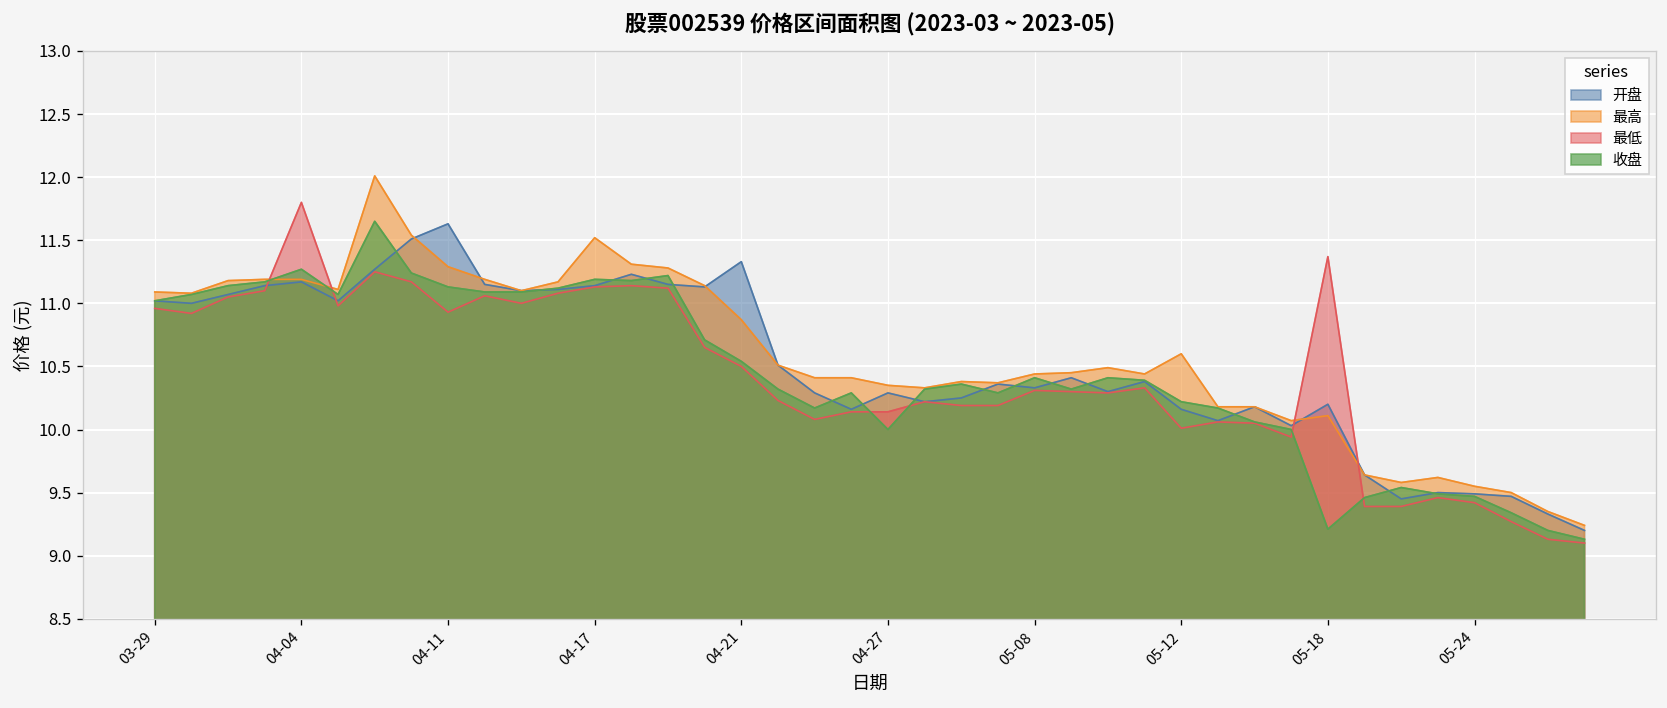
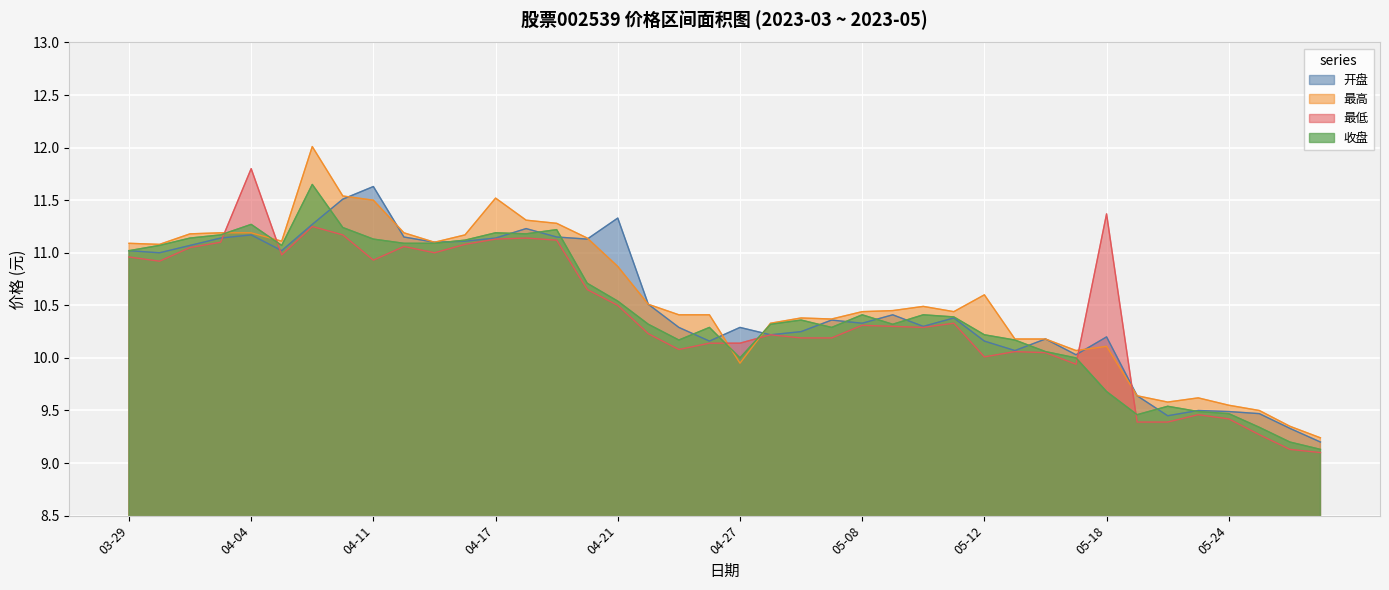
最高, 04-11: 11.29 -> 11.50
最高, 04-27: 10.35 -> 9.95
收盘, 05-18: 9.21 -> 9.68
